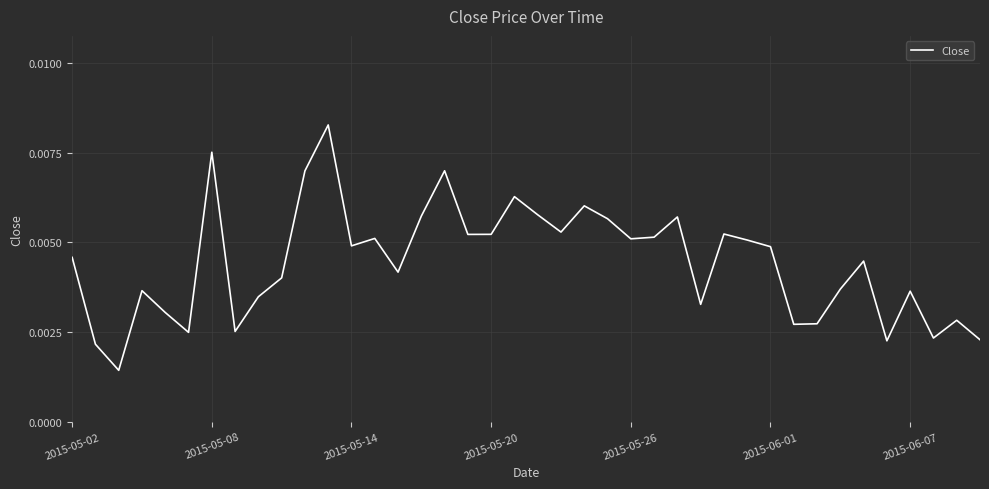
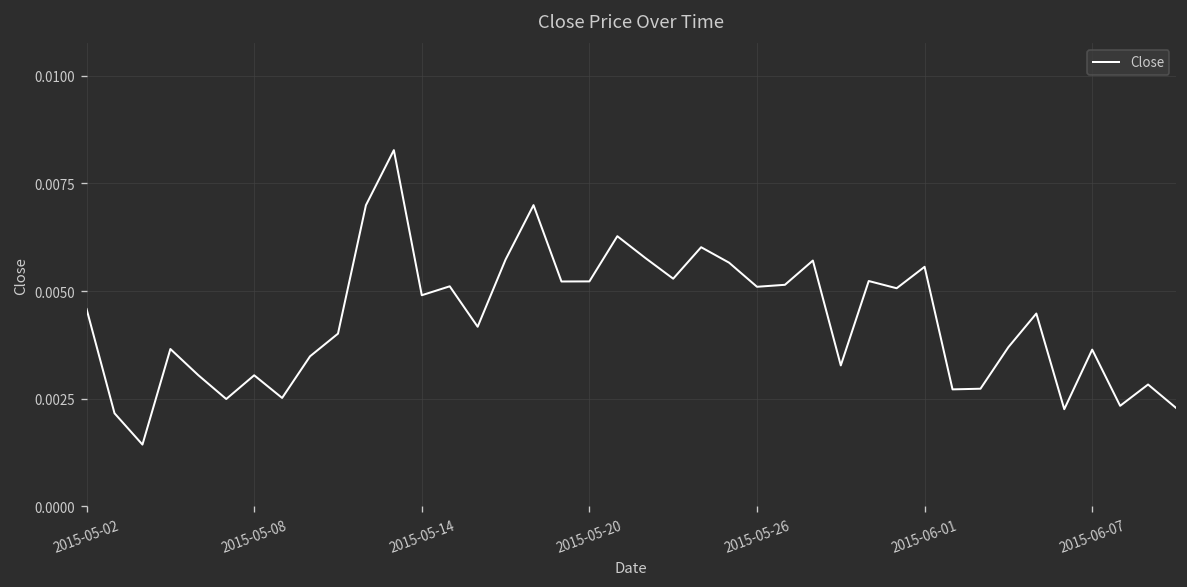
2015-05-08: 0.0075 -> 0.0030
2015-06-01: 0.0049 -> 0.0056
